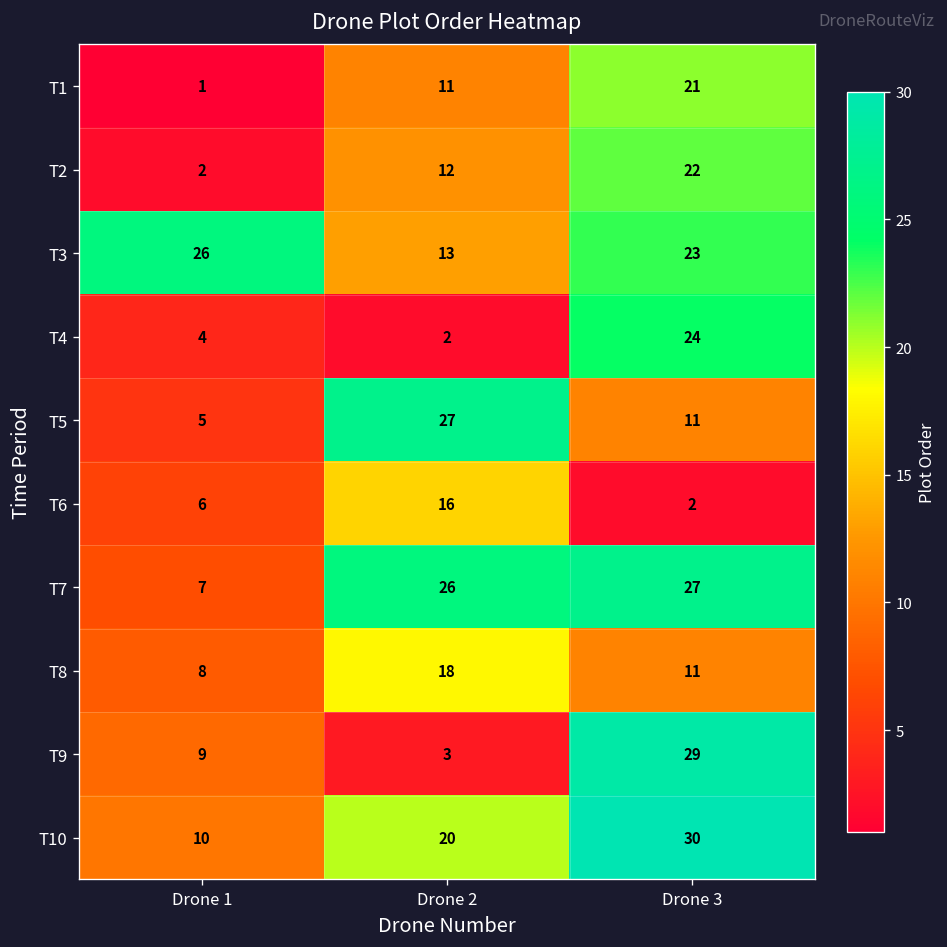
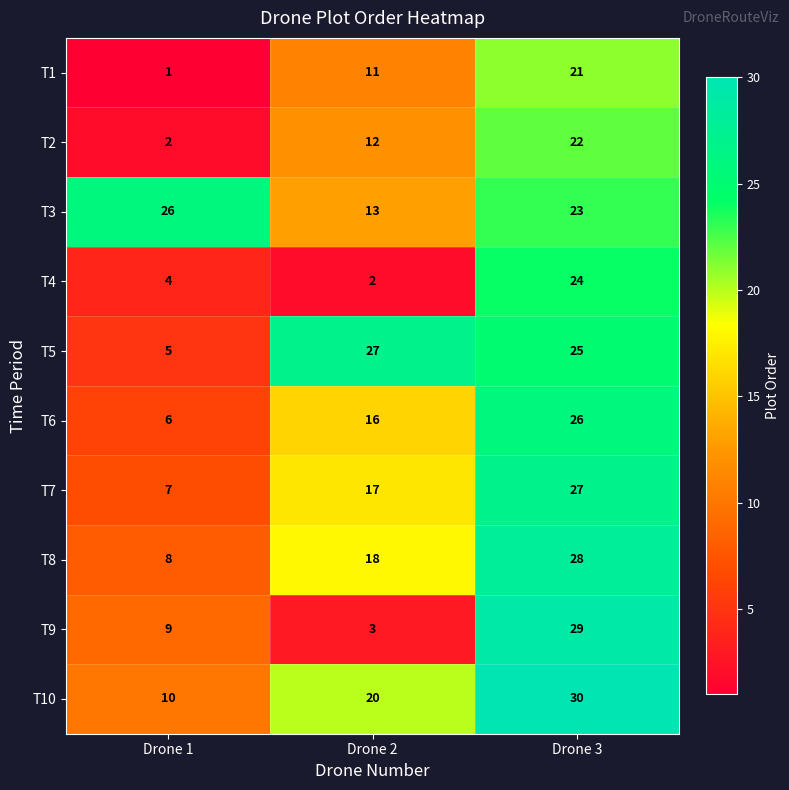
T5, Drone 3: 11 -> 25
T6, Drone 3: 2 -> 26
T7, Drone 2: 26 -> 17
T8, Drone 3: 11 -> 28
